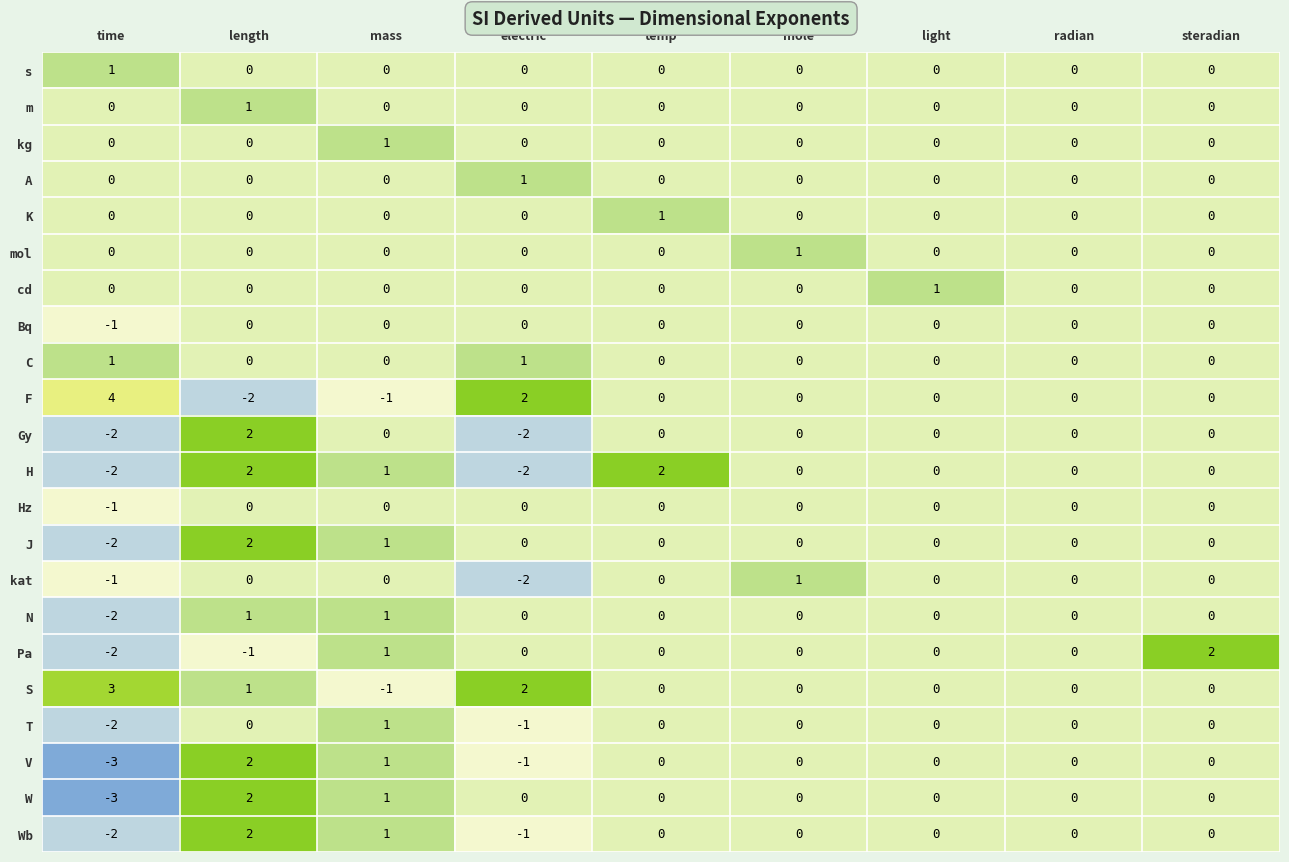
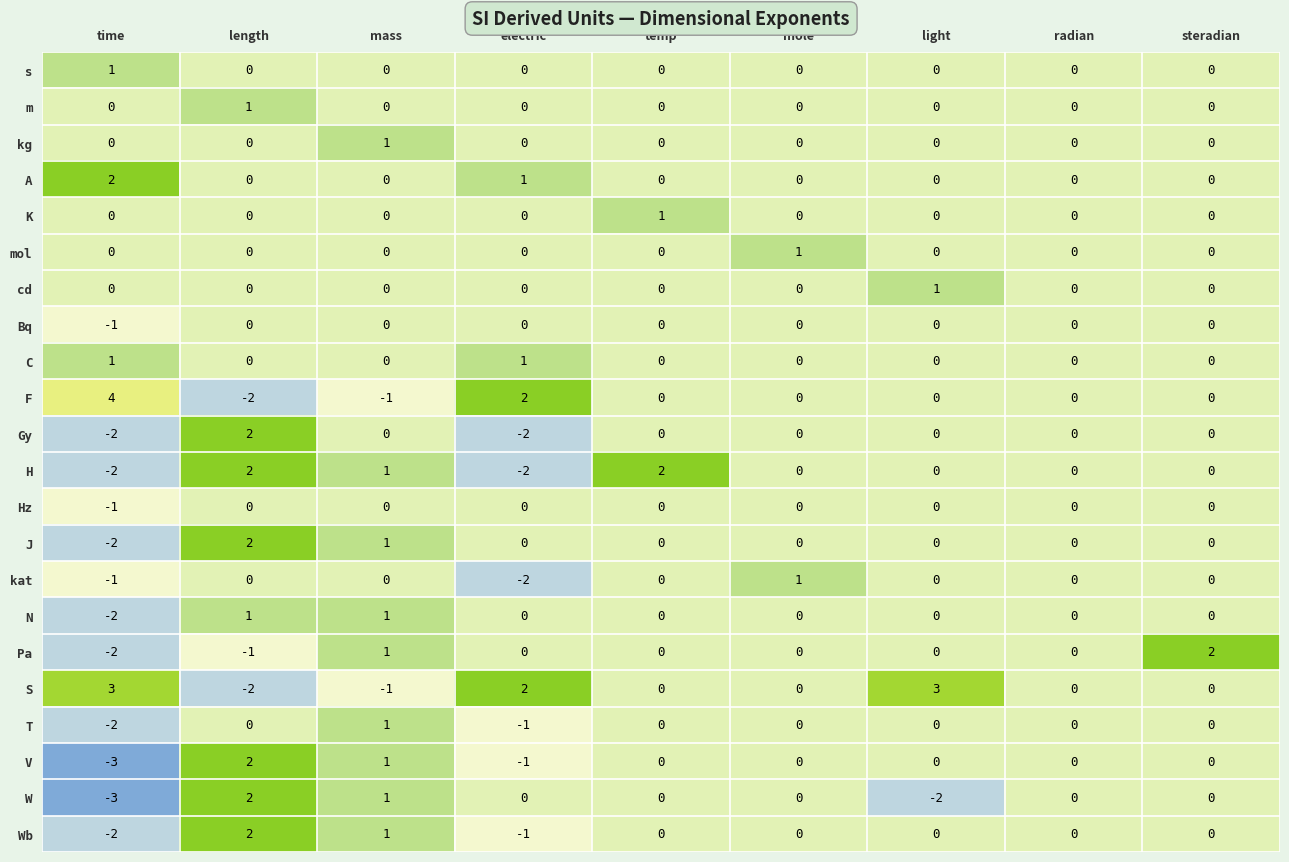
A, time: 0 -> 2
S, length: 1 -> -2
S, light: 0 -> 3
W, light: 0 -> -2
